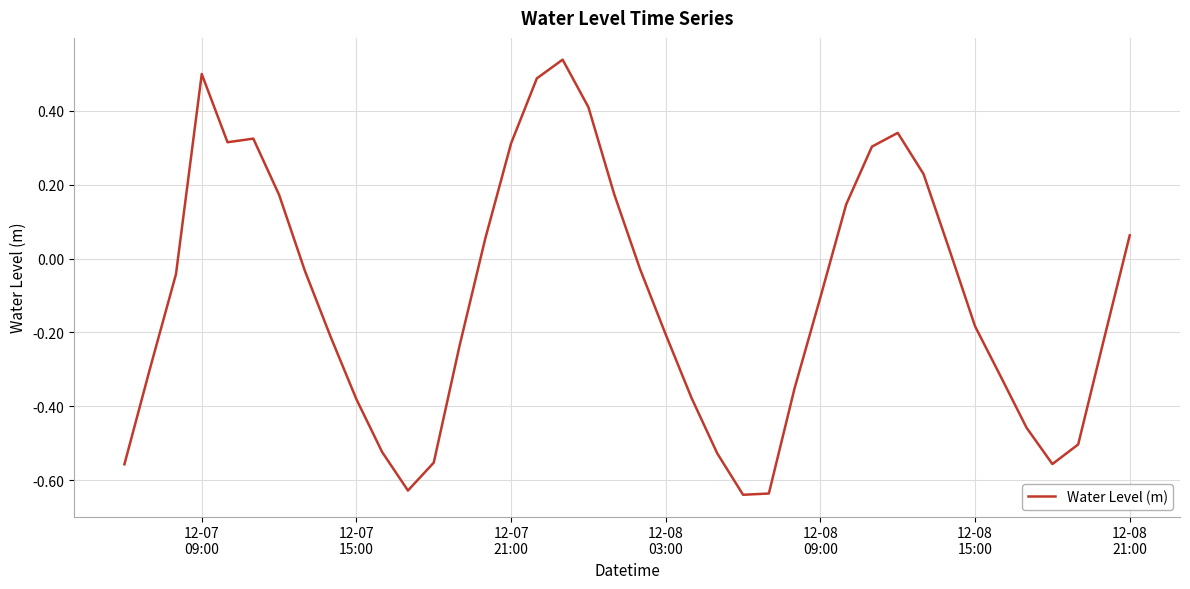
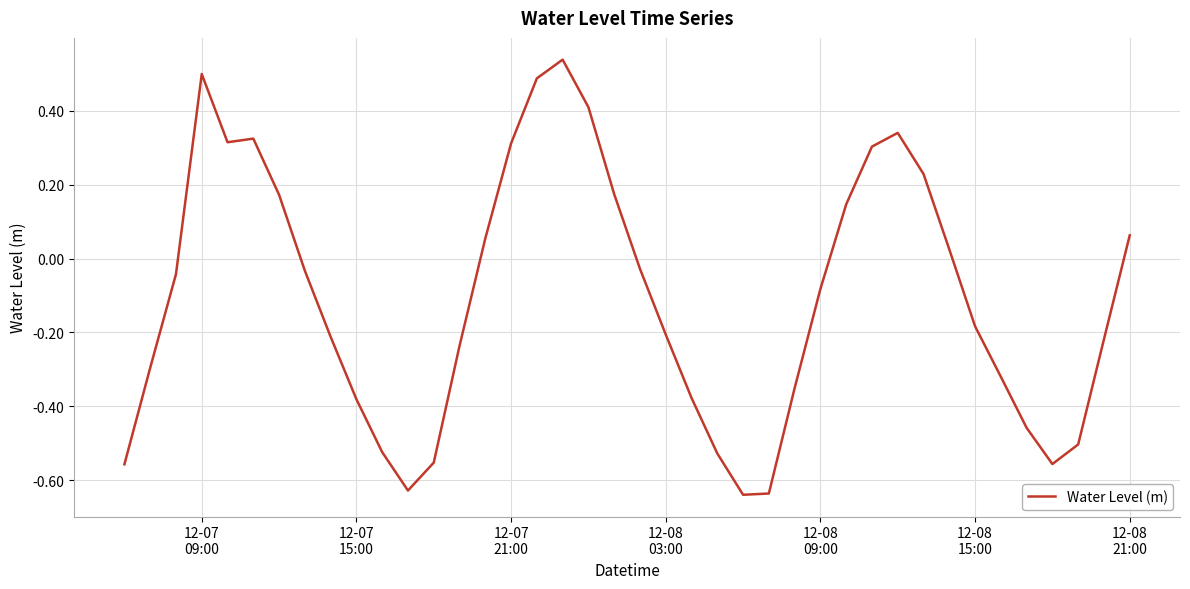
12-08 09:00: -0.10 -> -0.08
